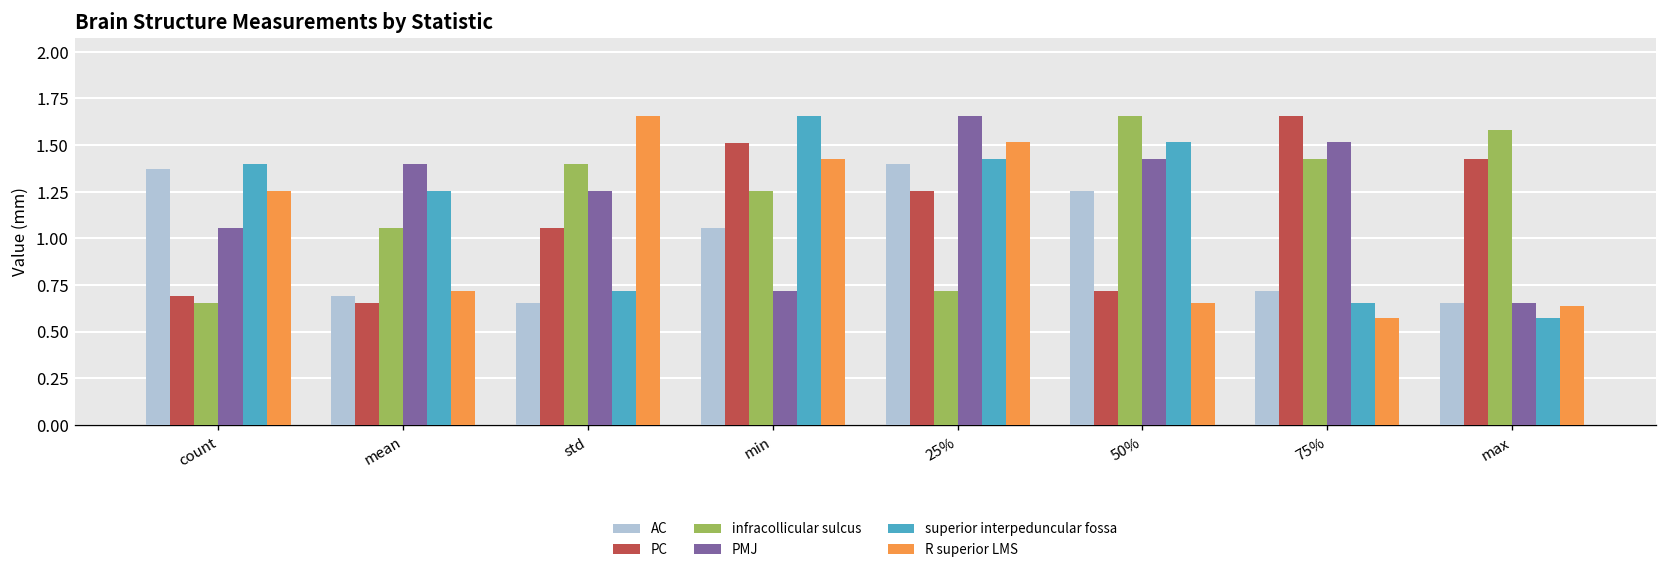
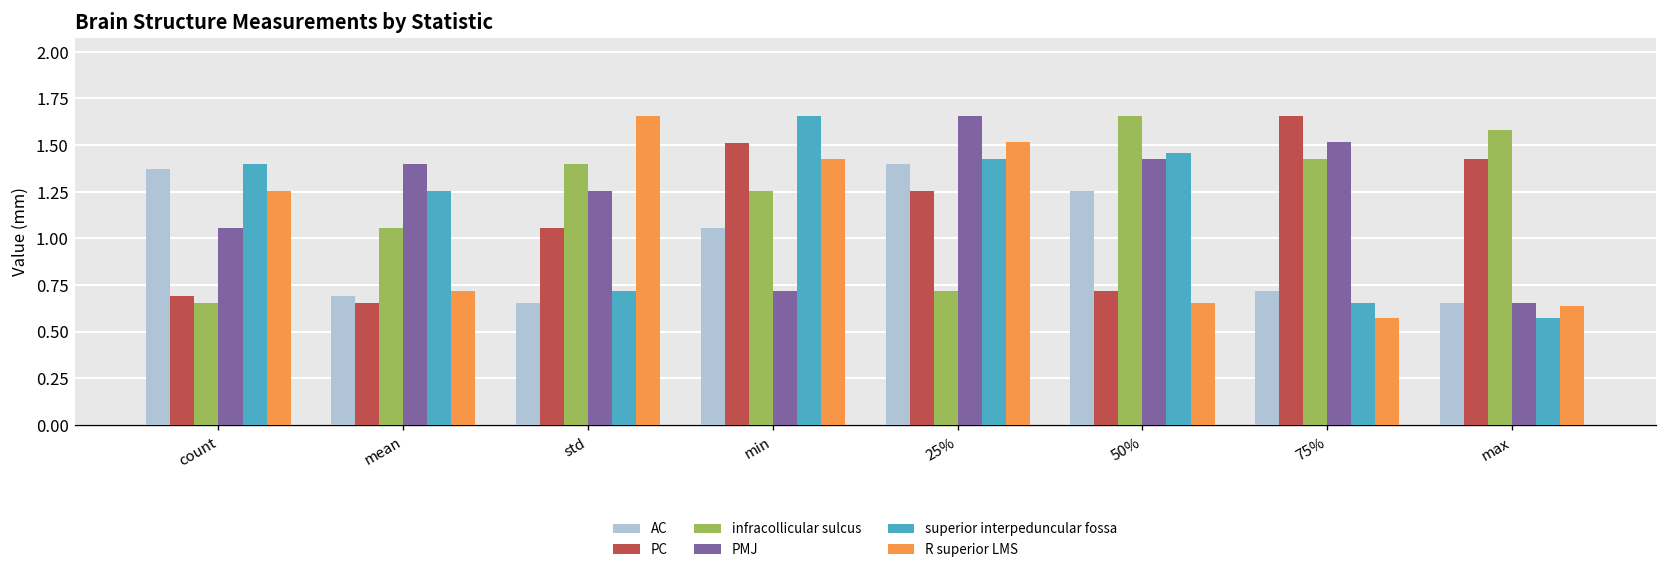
superior interpeduncular fossa, 50%: 1.52 -> 1.46
